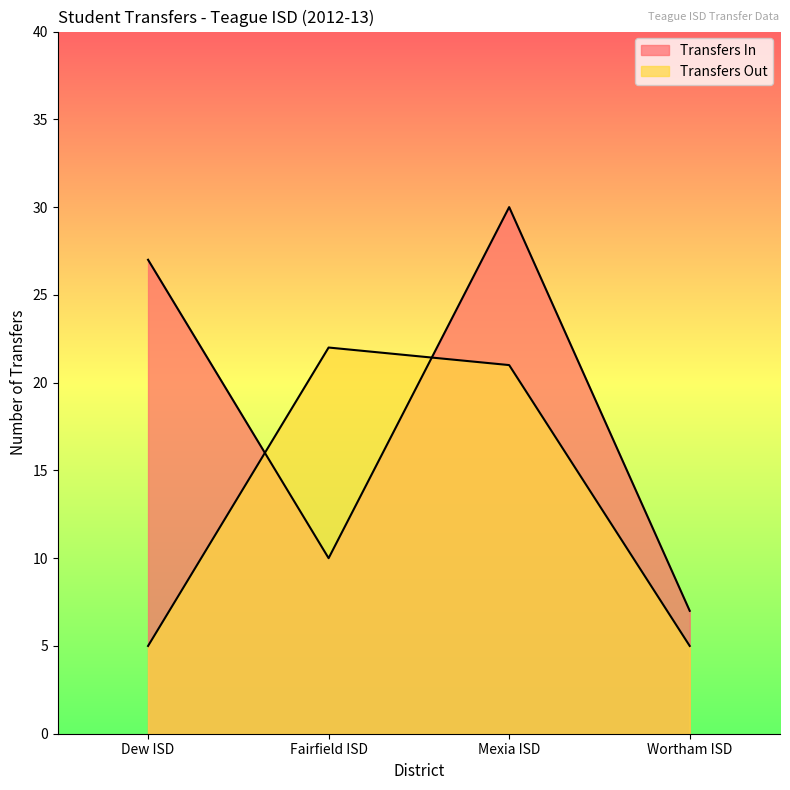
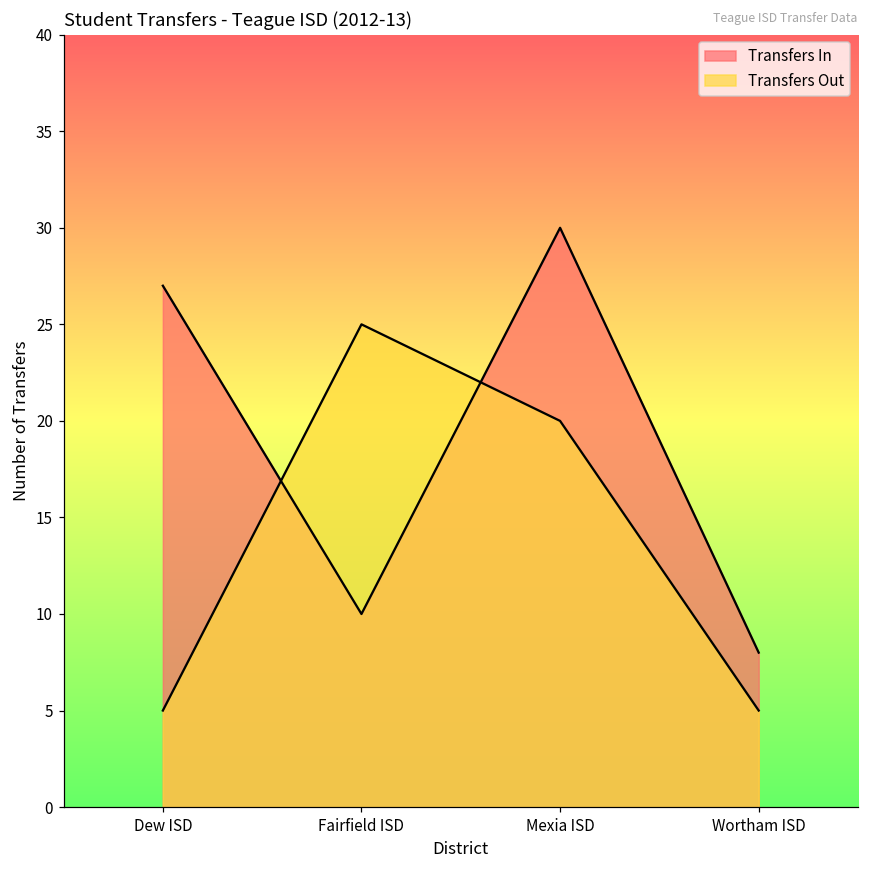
Transfers Out, Fairfield ISD: 22 -> 25
Transfers Out, Mexia ISD: 21 -> 20
Transfers In, Wortham ISD: 7 -> 8
